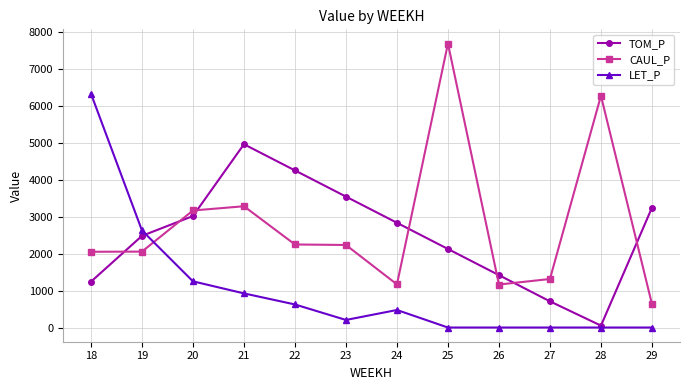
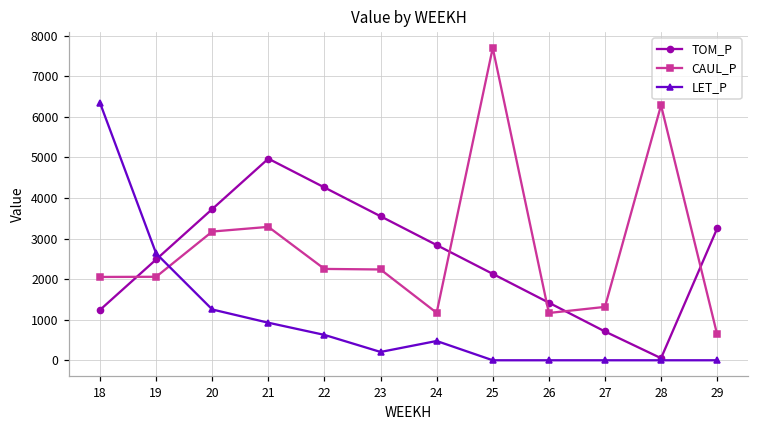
TOM_P, 20: 3000 -> 3700
